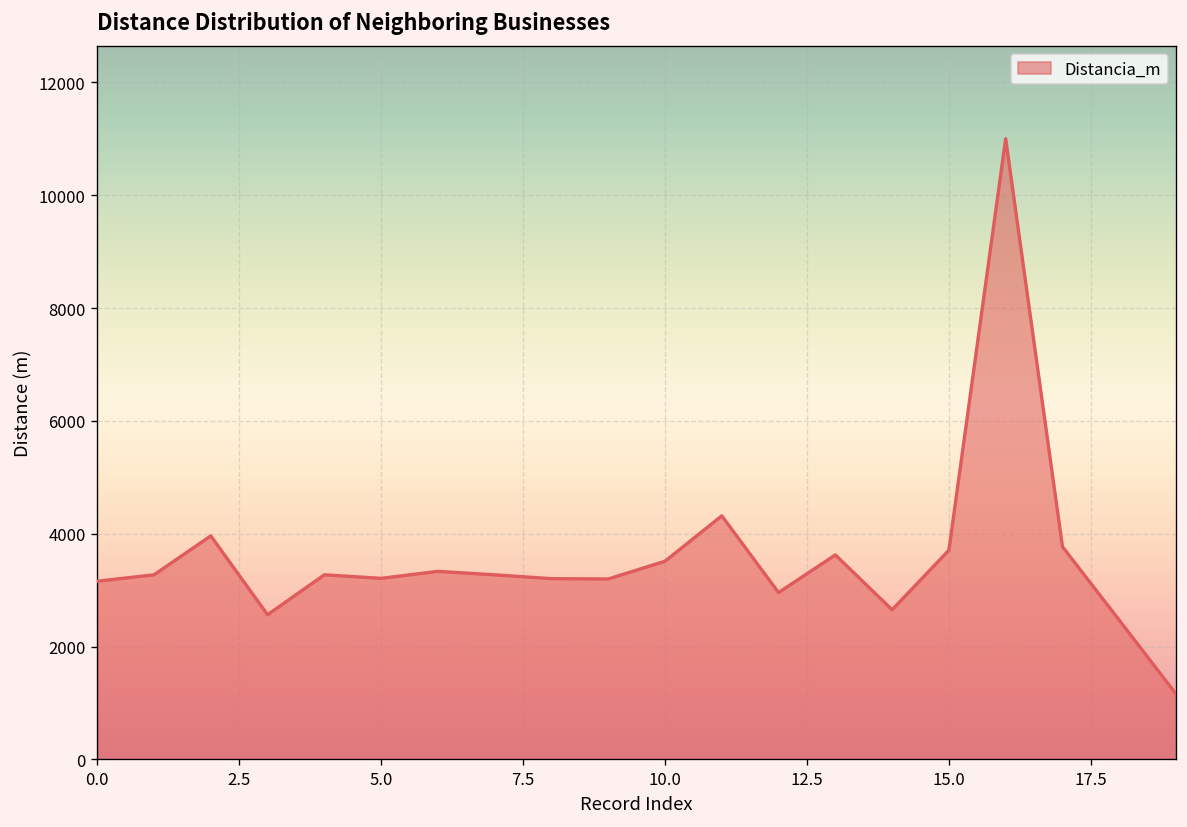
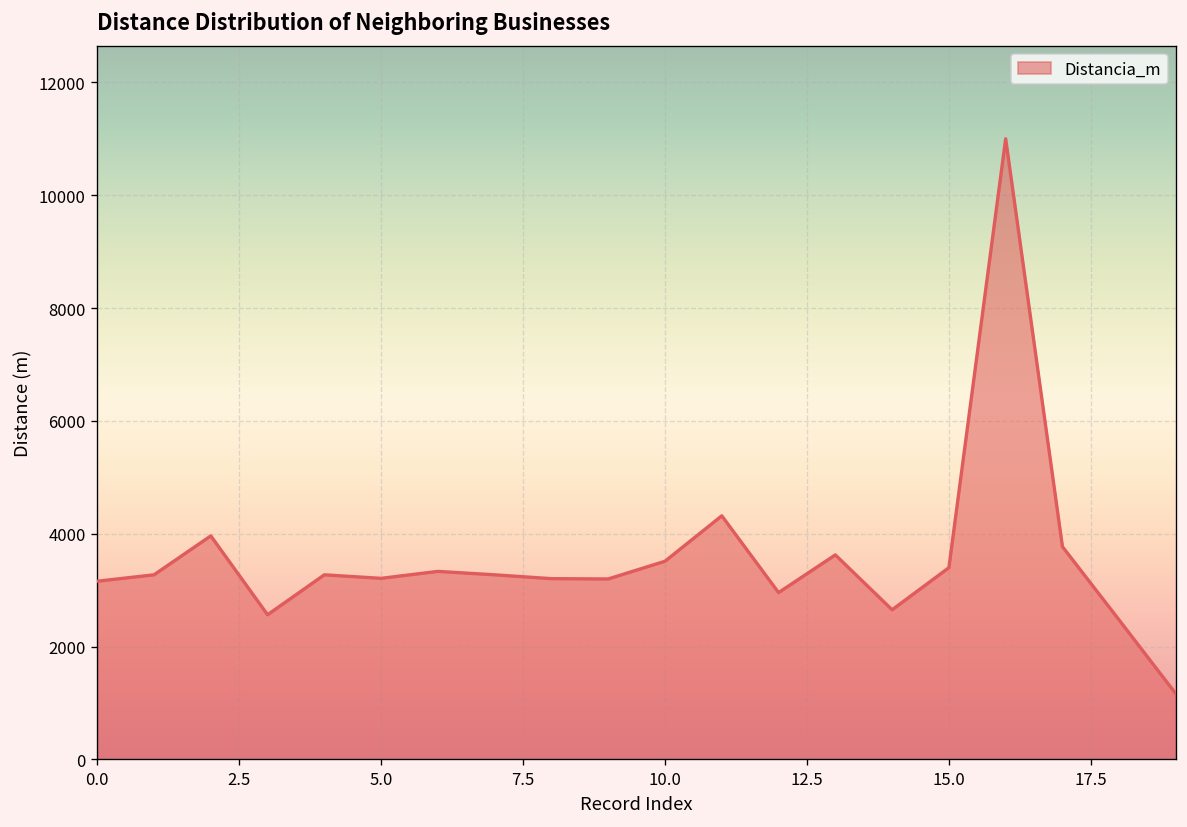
15.0: 3700 -> 3400
